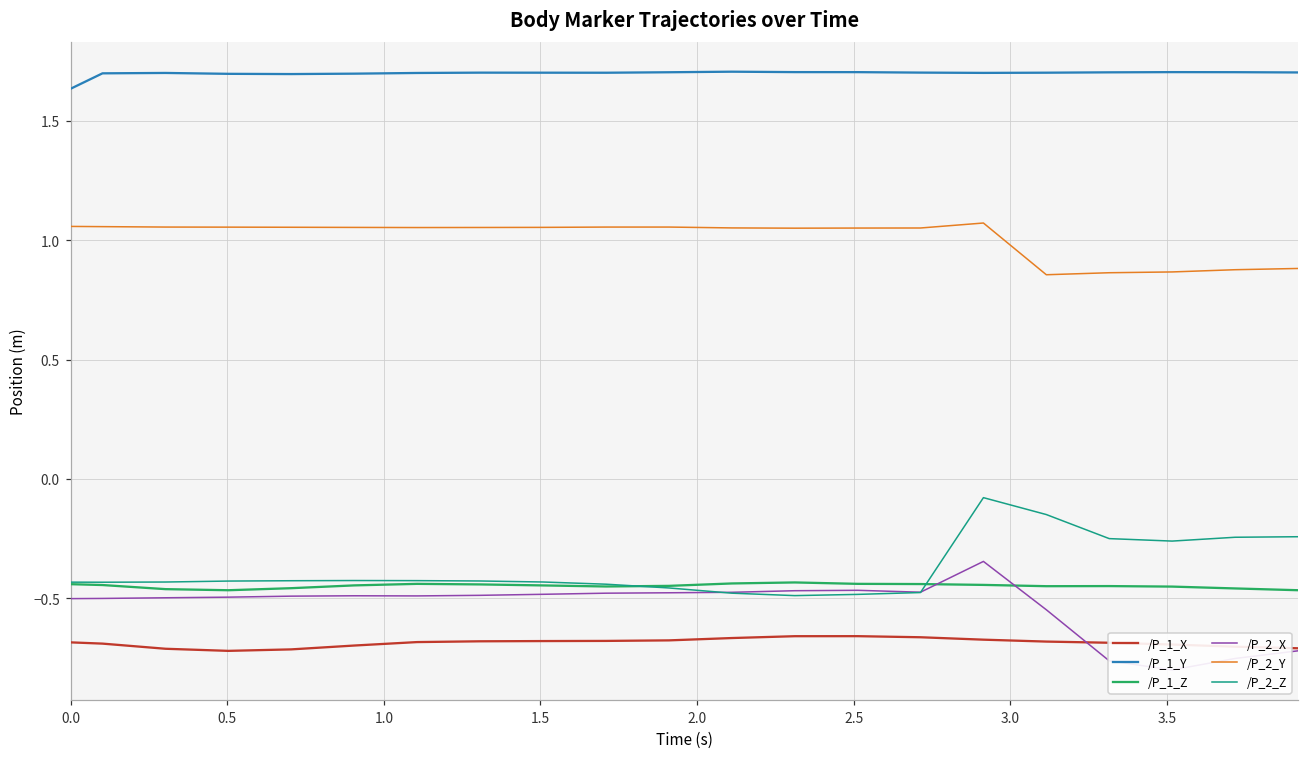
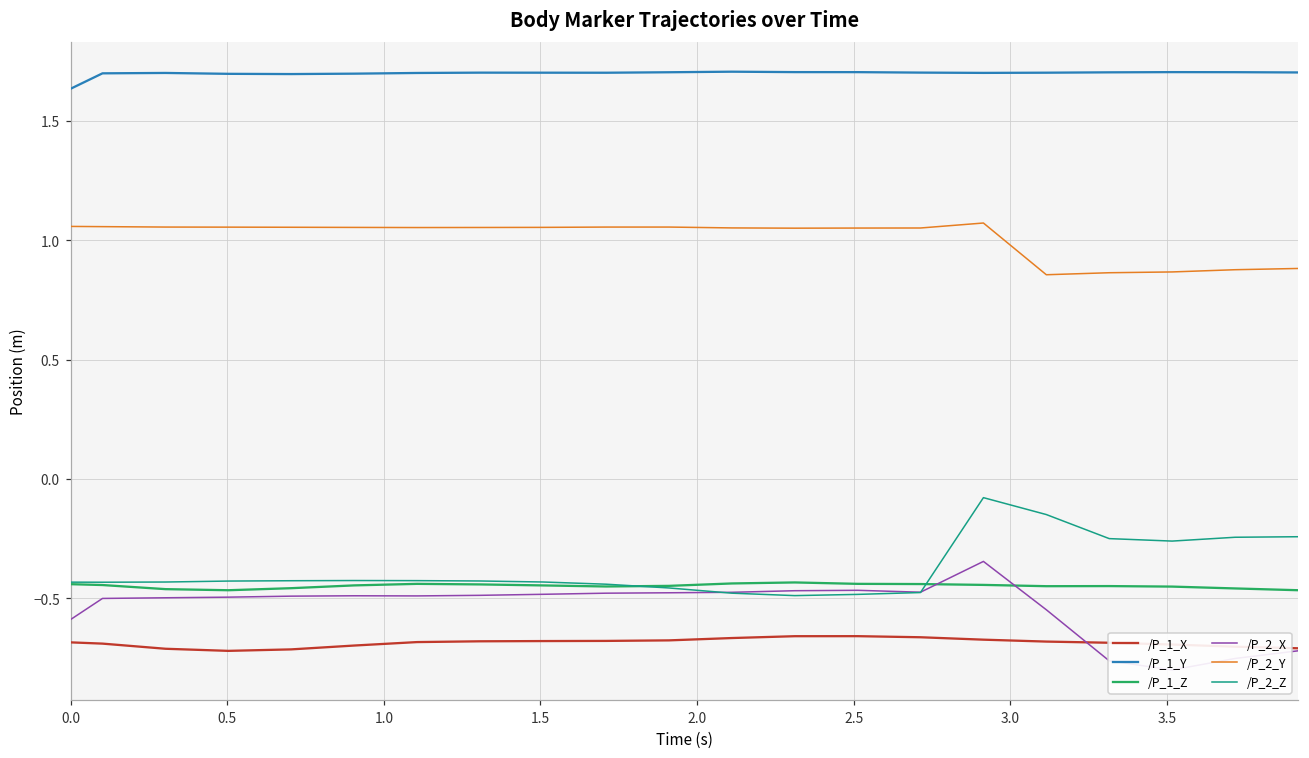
/P_2_X, 0.0: -0.50 -> -0.59
